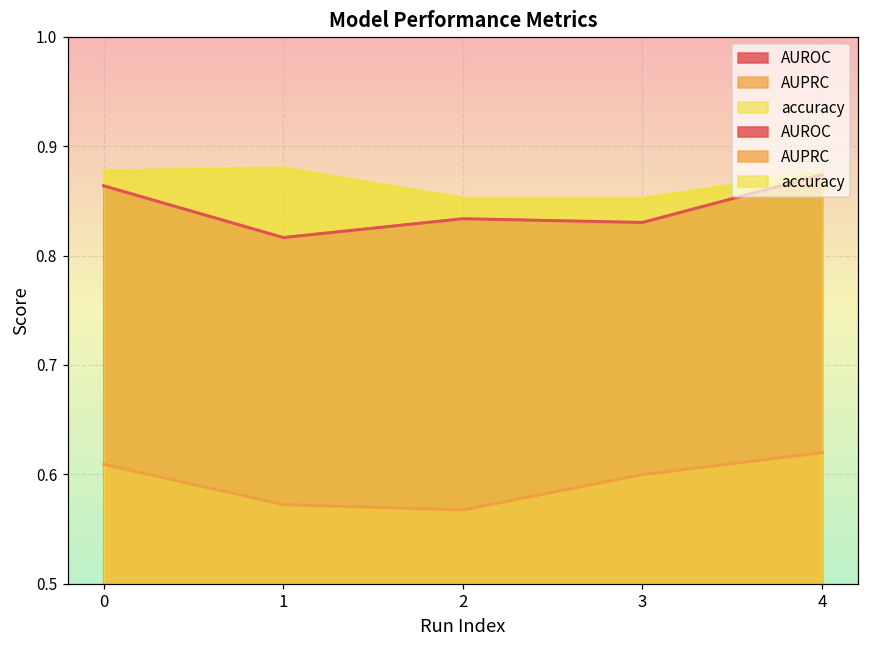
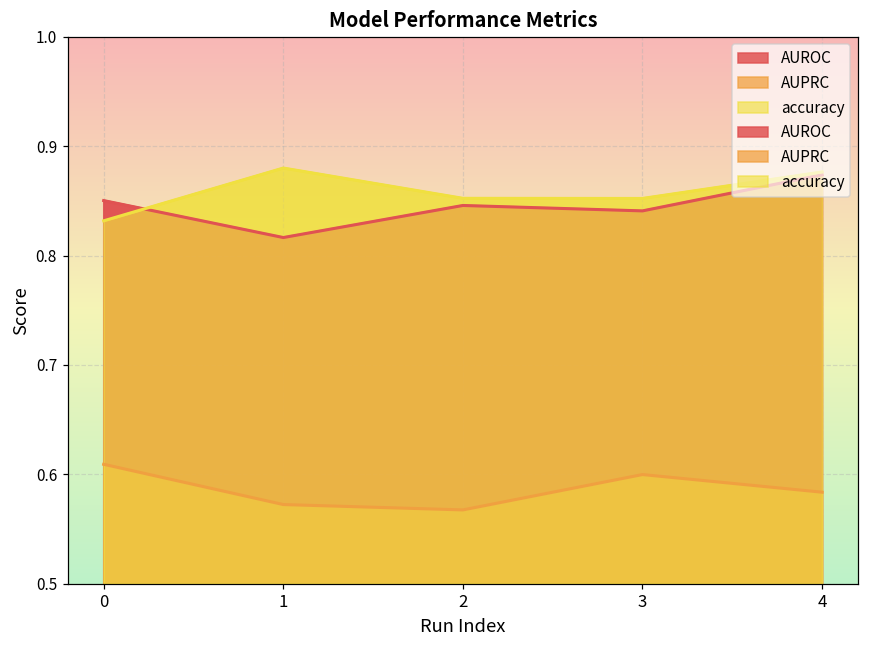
AUROC, 0: 0.86 -> 0.85
accuracy, 0: 0.88 -> 0.83
AUROC, 2: 0.83 -> 0.85
AUROC, 3: 0.83 -> 0.84
AUPRC, 4: 0.62 -> 0.58
